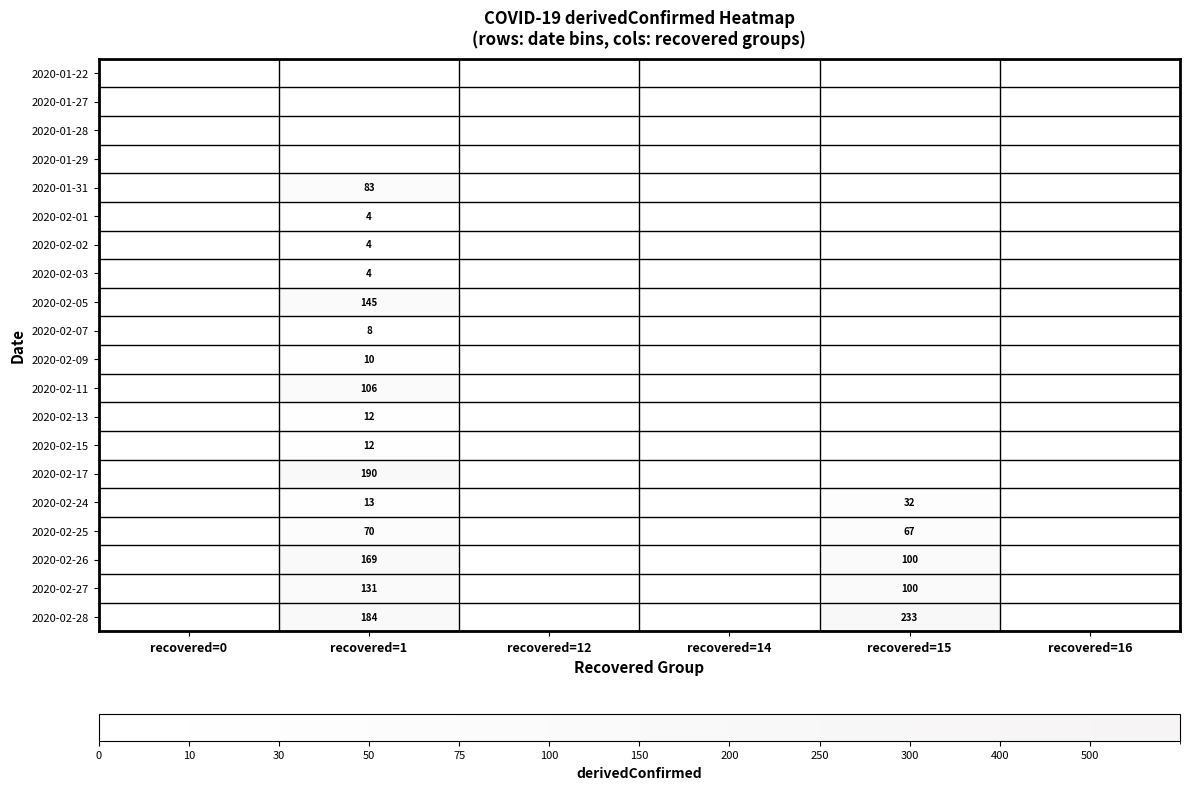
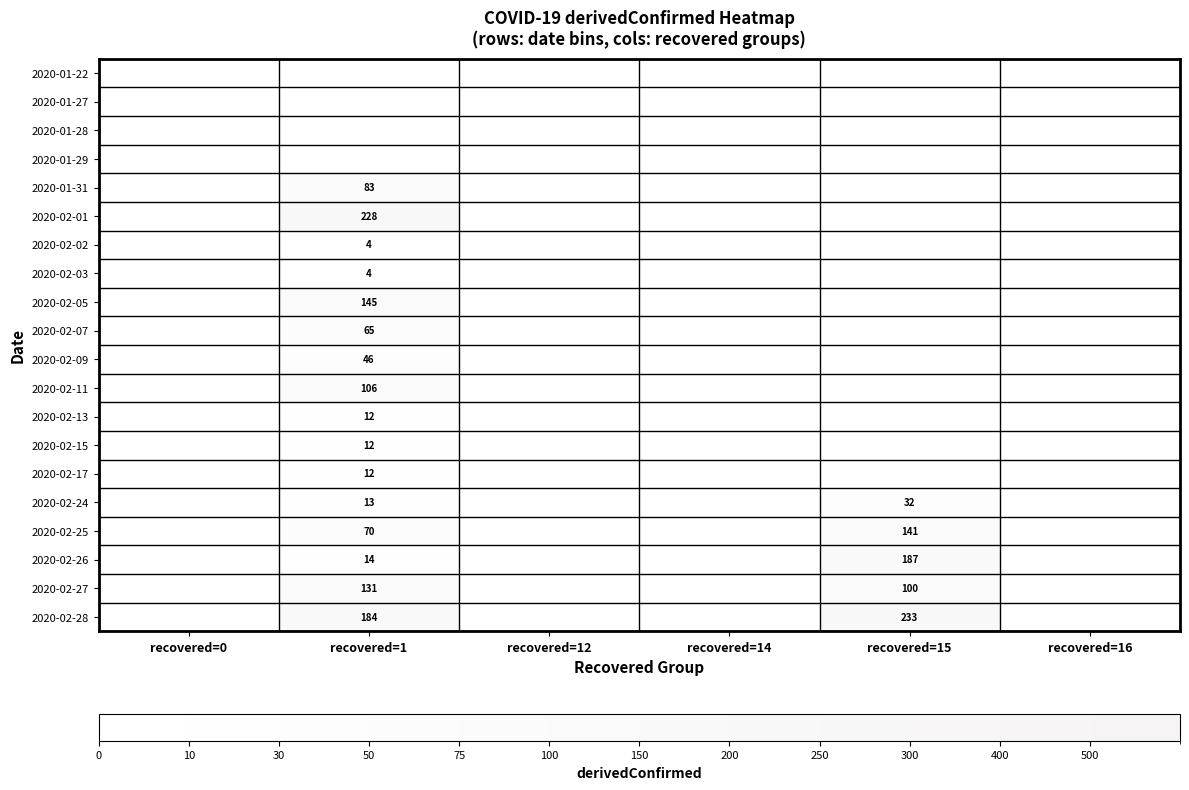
2020-02-01, recovered=1: 4 -> 228
2020-02-07, recovered=1: 8 -> 65
2020-02-09, recovered=1: 10 -> 46
2020-02-17, recovered=1: 190 -> 12
2020-02-25, recovered=15: 67 -> 141
2020-02-26, recovered=1: 169 -> 14
2020-02-26, recovered=15: 100 -> 187
